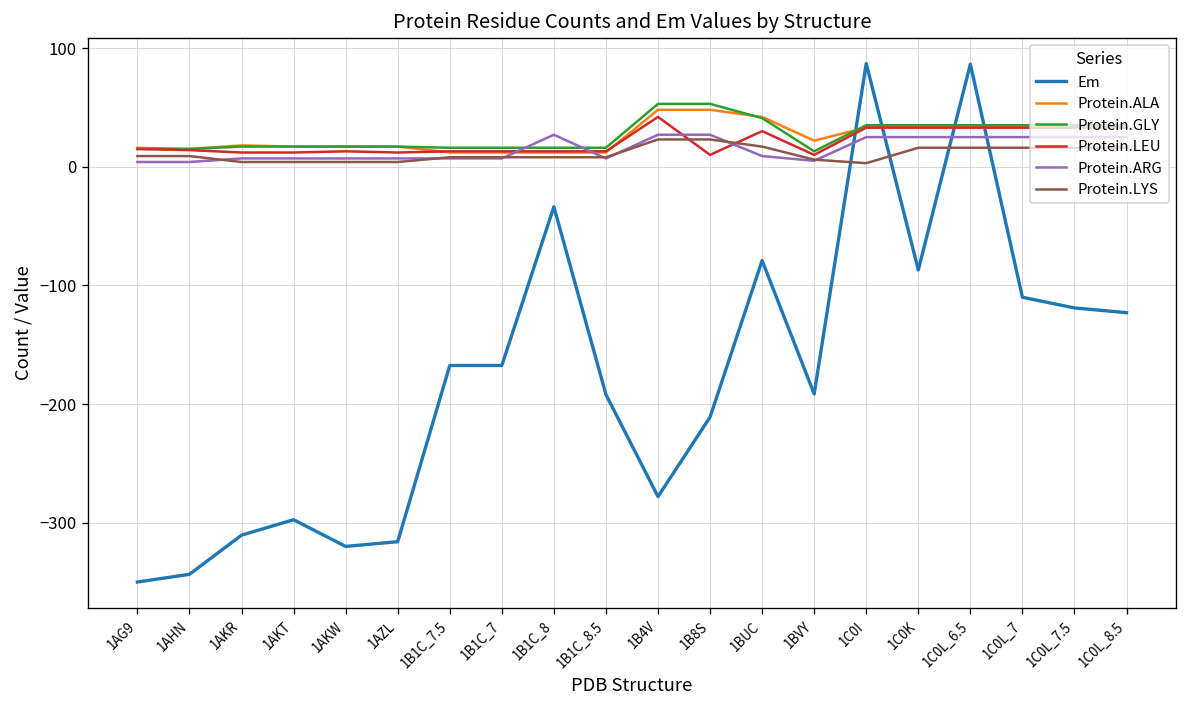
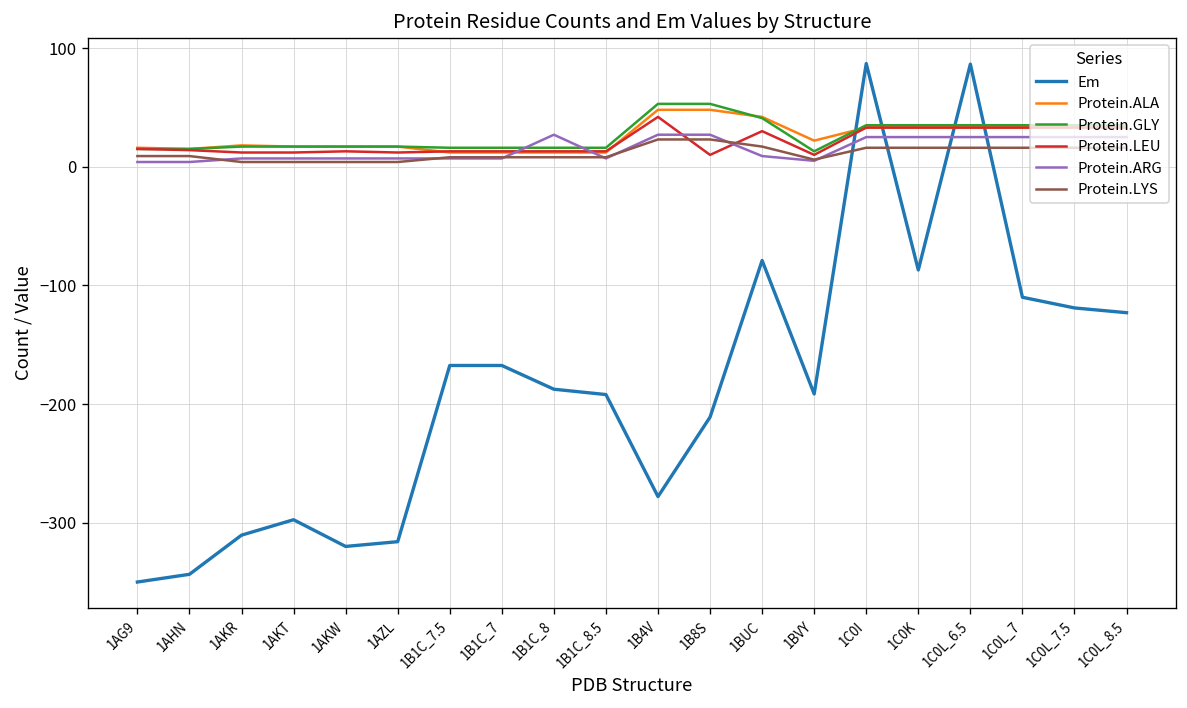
Em, 1B1C_8: -30 -> -190
Protein.LYS, 1C0I: 0 -> 20
